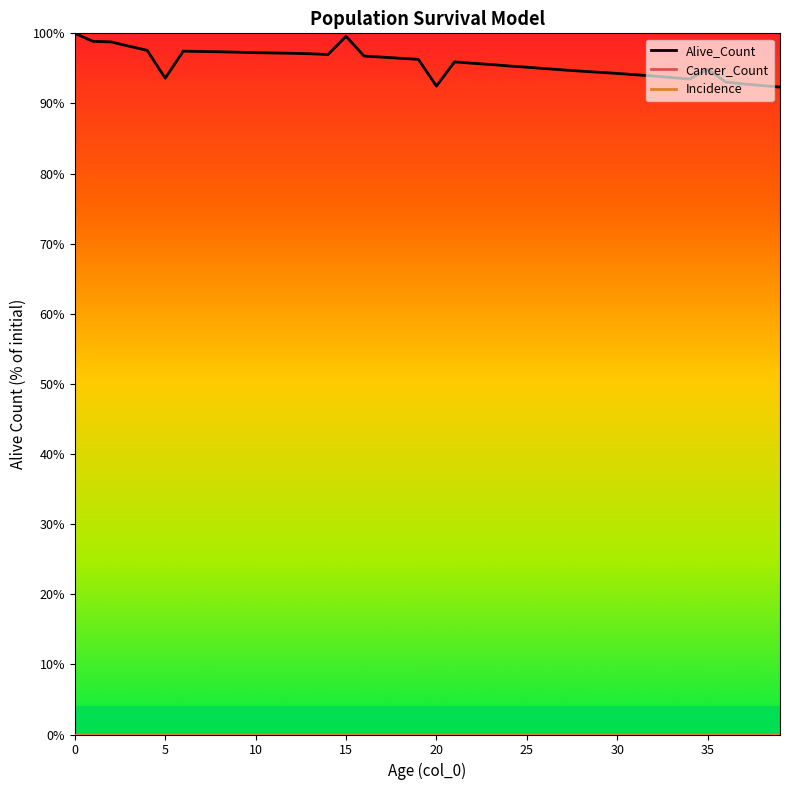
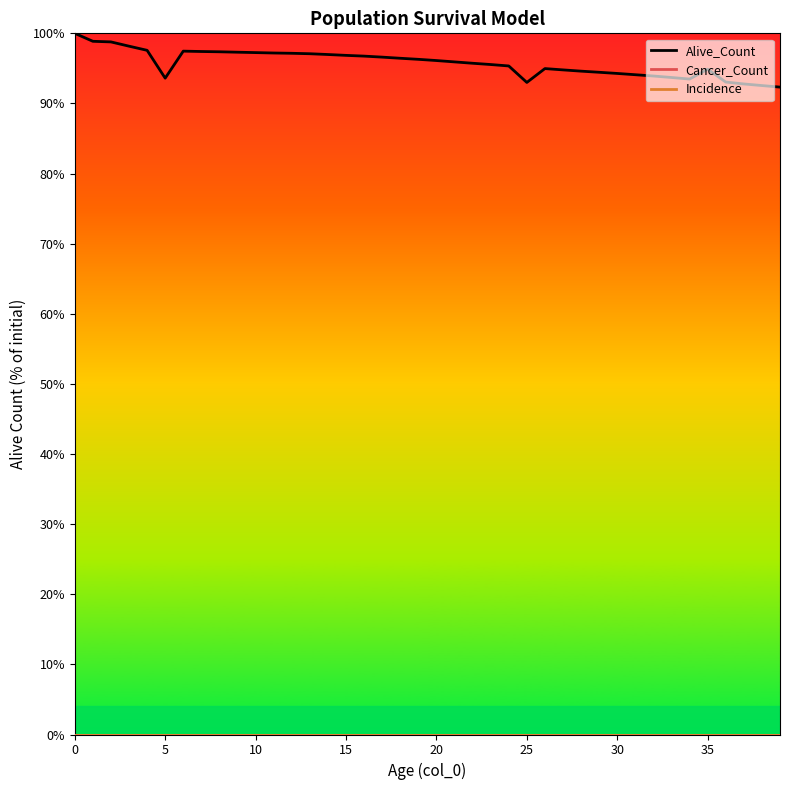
Alive_Count, 15: 100% -> 97%
Alive_Count, 20: 92% -> 96%
Alive_Count, 25: 95% -> 93%
